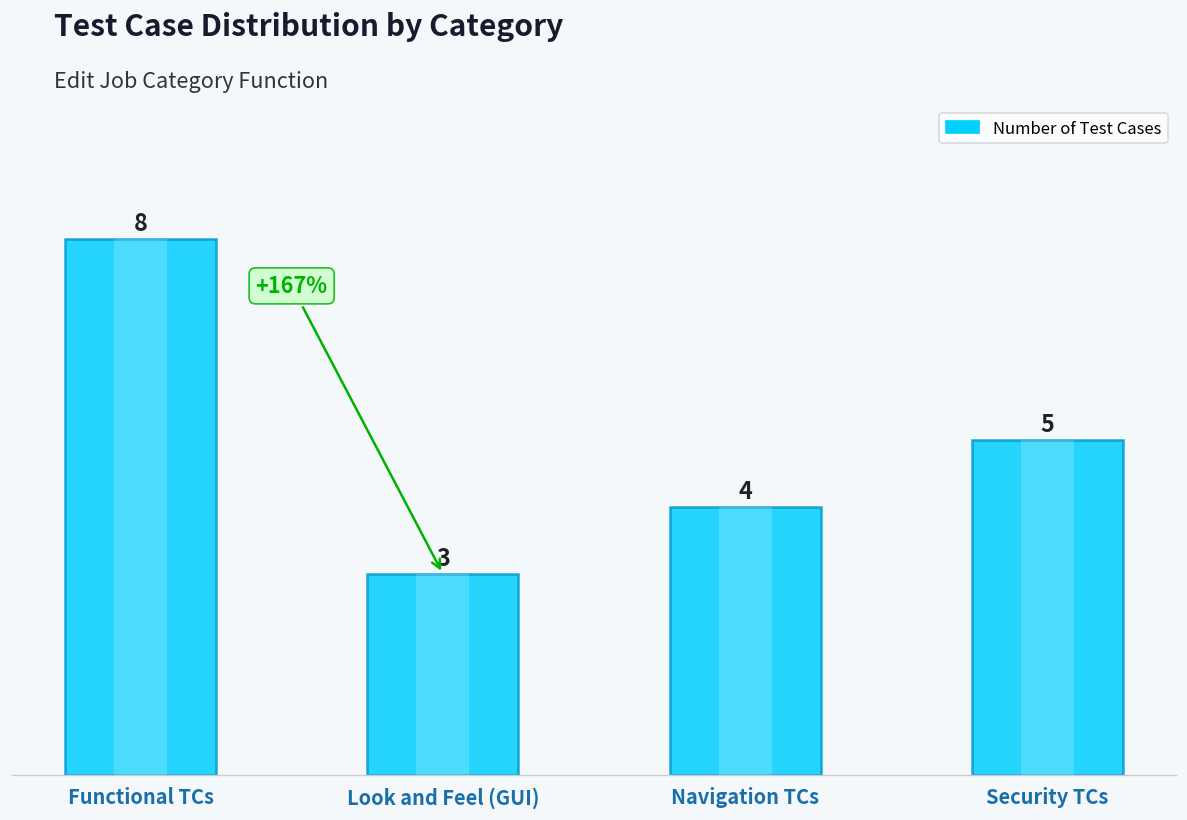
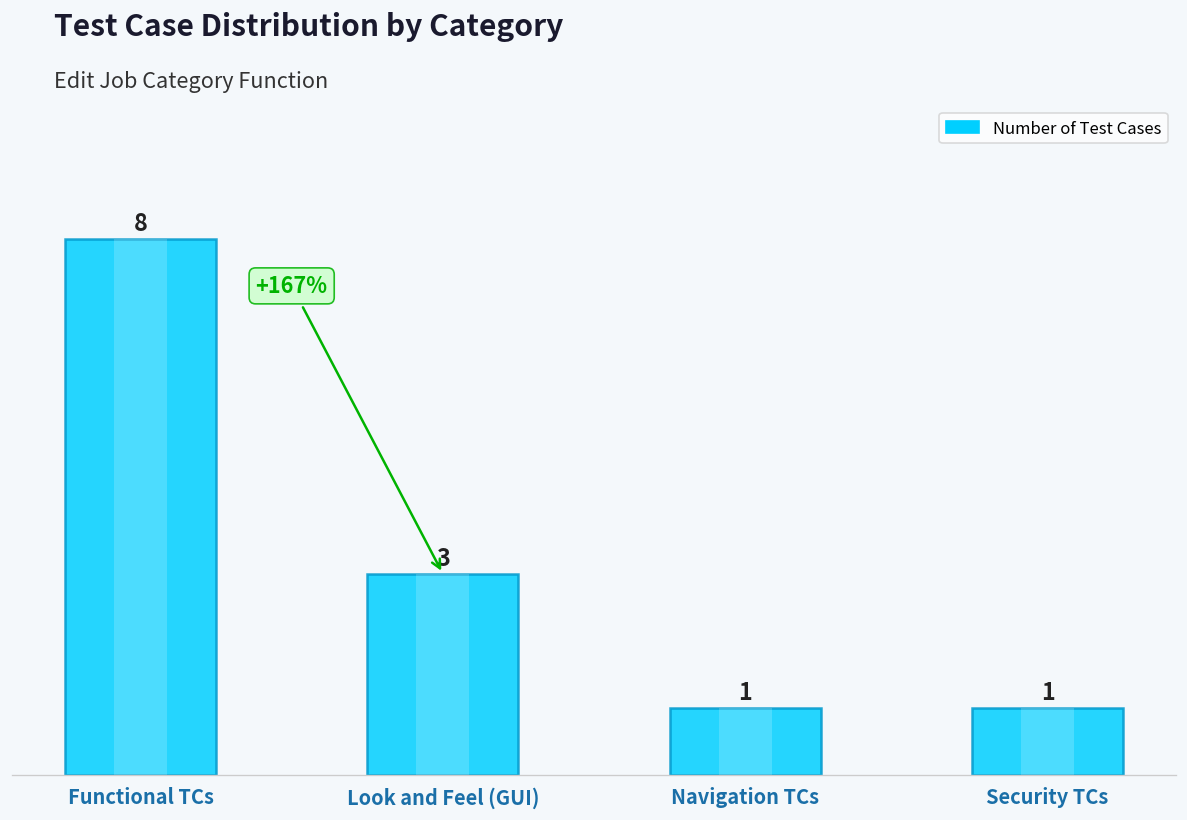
Number of Test Cases, Navigation TCs: 4 -> 1
Number of Test Cases, Security TCs: 5 -> 1
